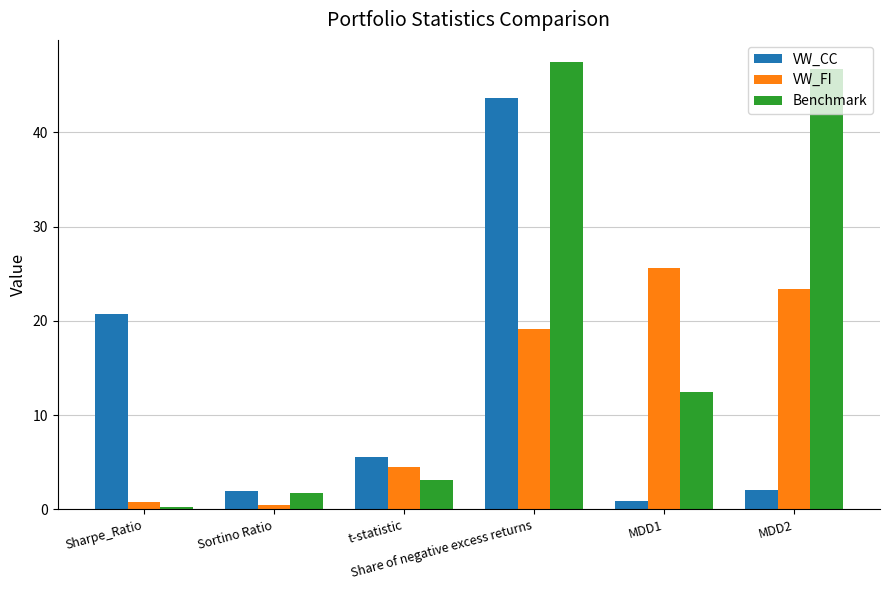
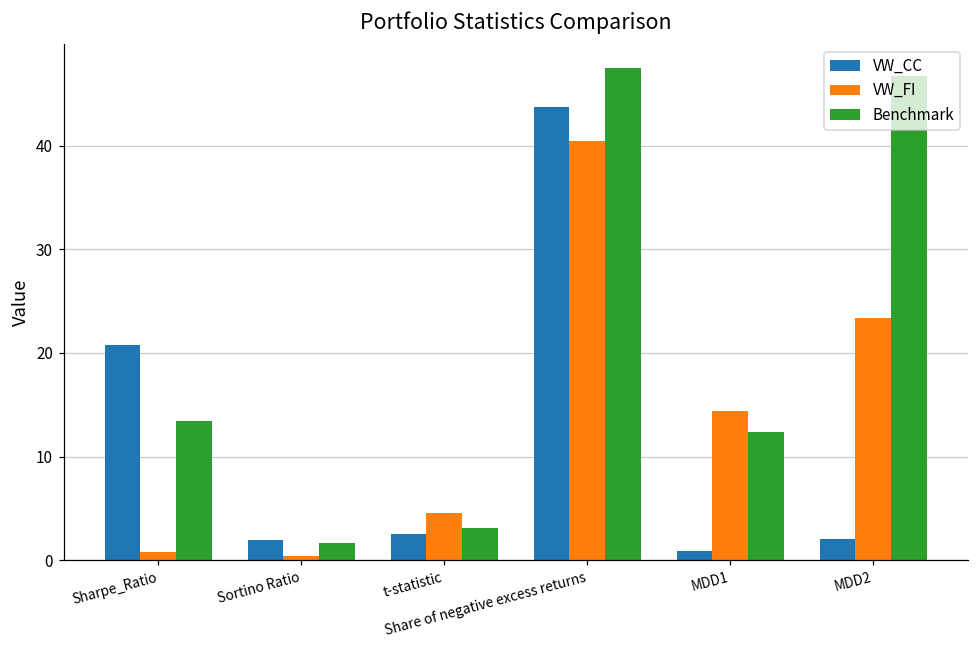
Benchmark, Sharpe_Ratio: 0 -> 13
VW_CC, t-statistic: 6 -> 3
VW_FI, Share of negative excess returns: 19 -> 40
VW_FI, MDD1: 26 -> 14
